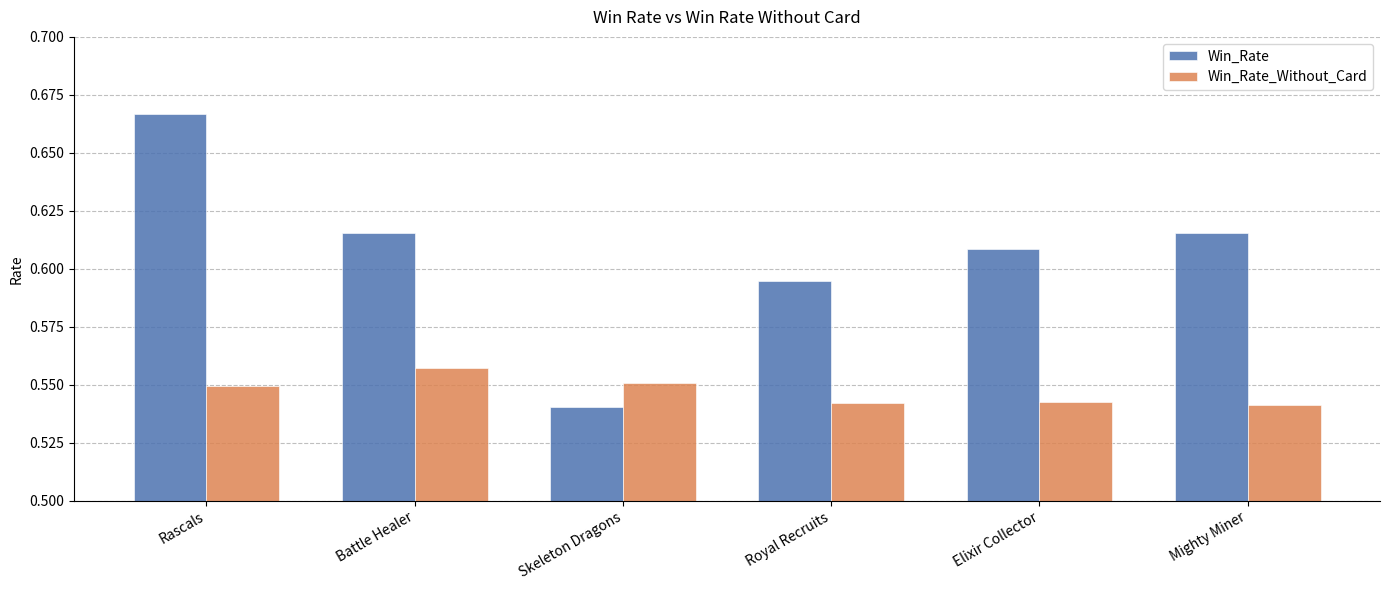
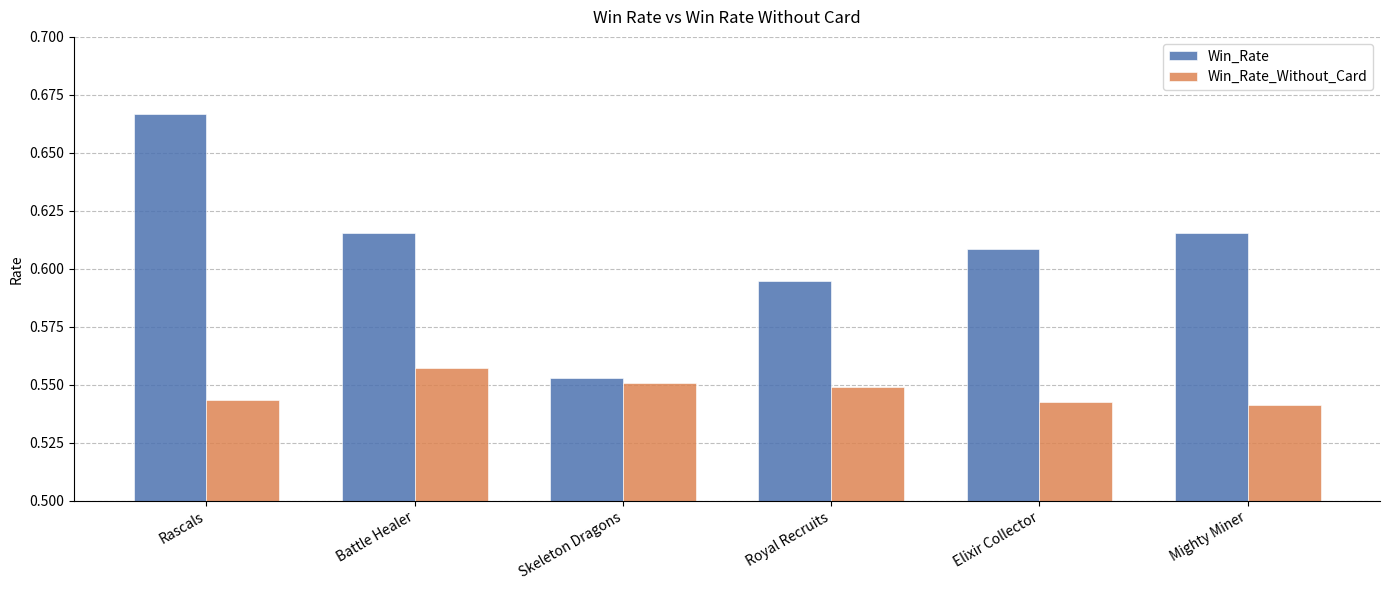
Win_Rate_Without_Card, Rascals: 0.549 -> 0.544
Win_Rate, Skeleton Dragons: 0.540 -> 0.553
Win_Rate_Without_Card, Royal Recruits: 0.542 -> 0.549
